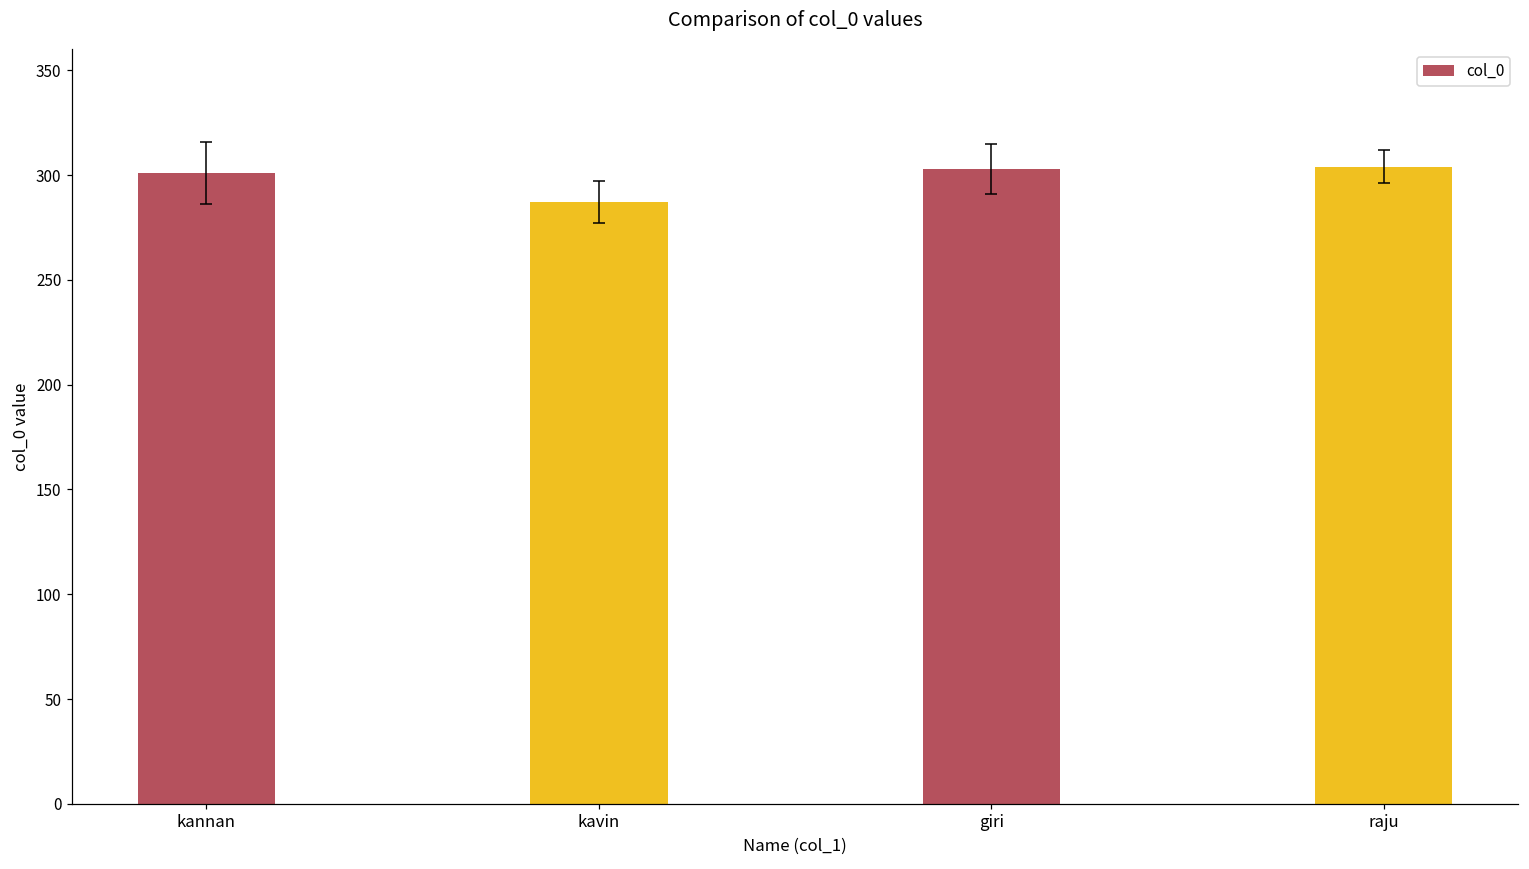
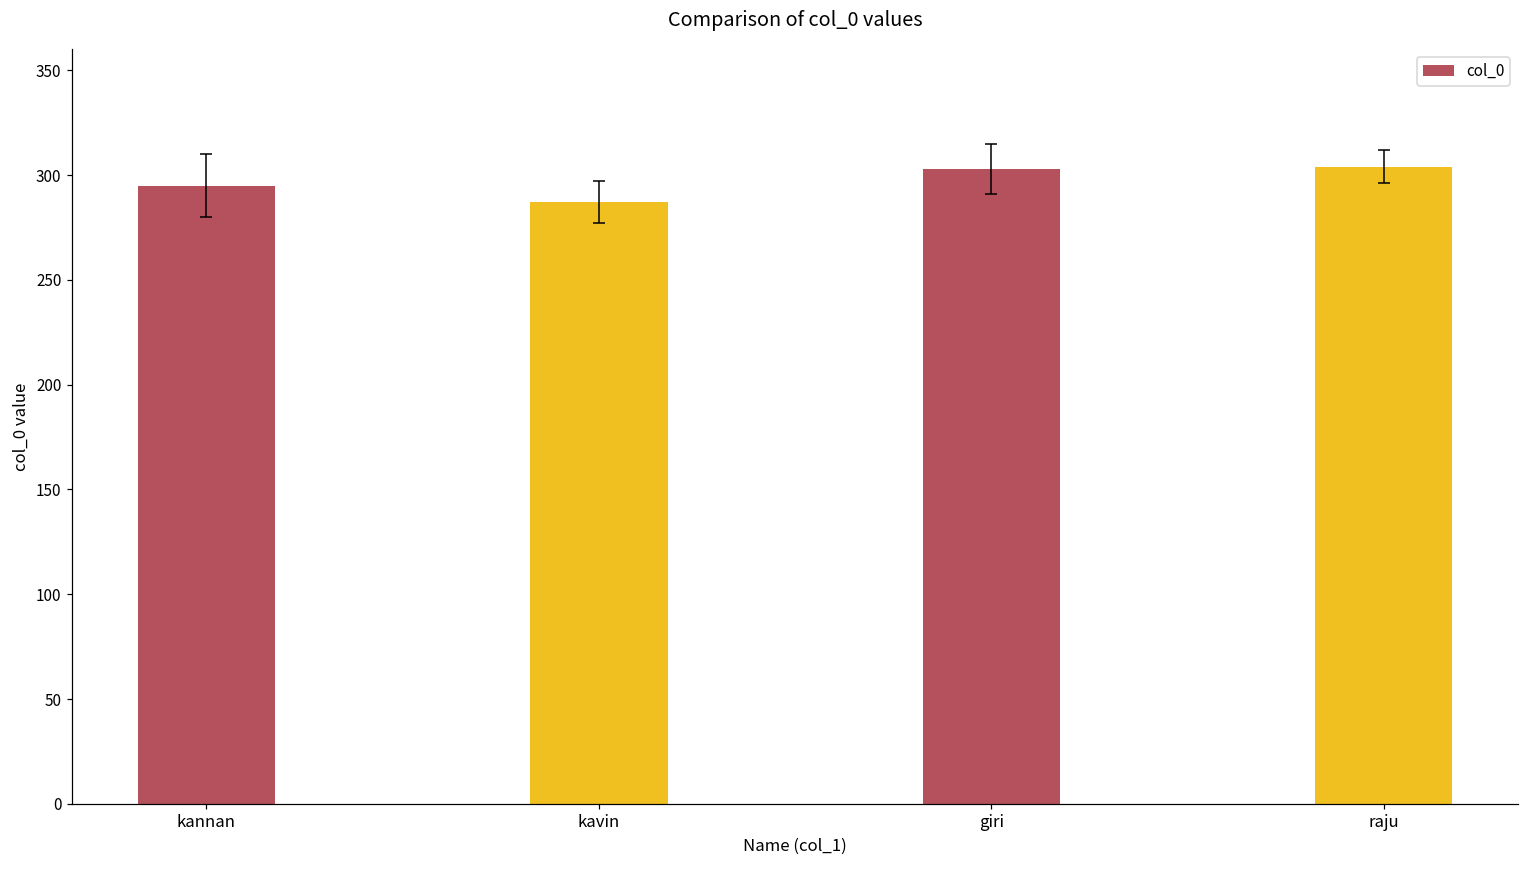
col_0, kannan: 301 -> 295
